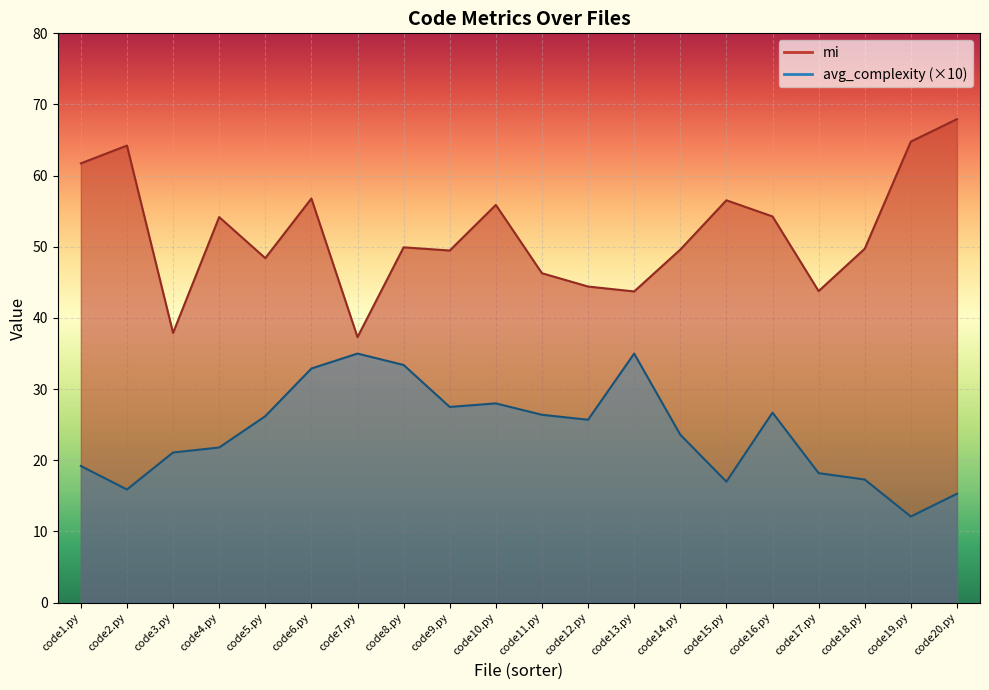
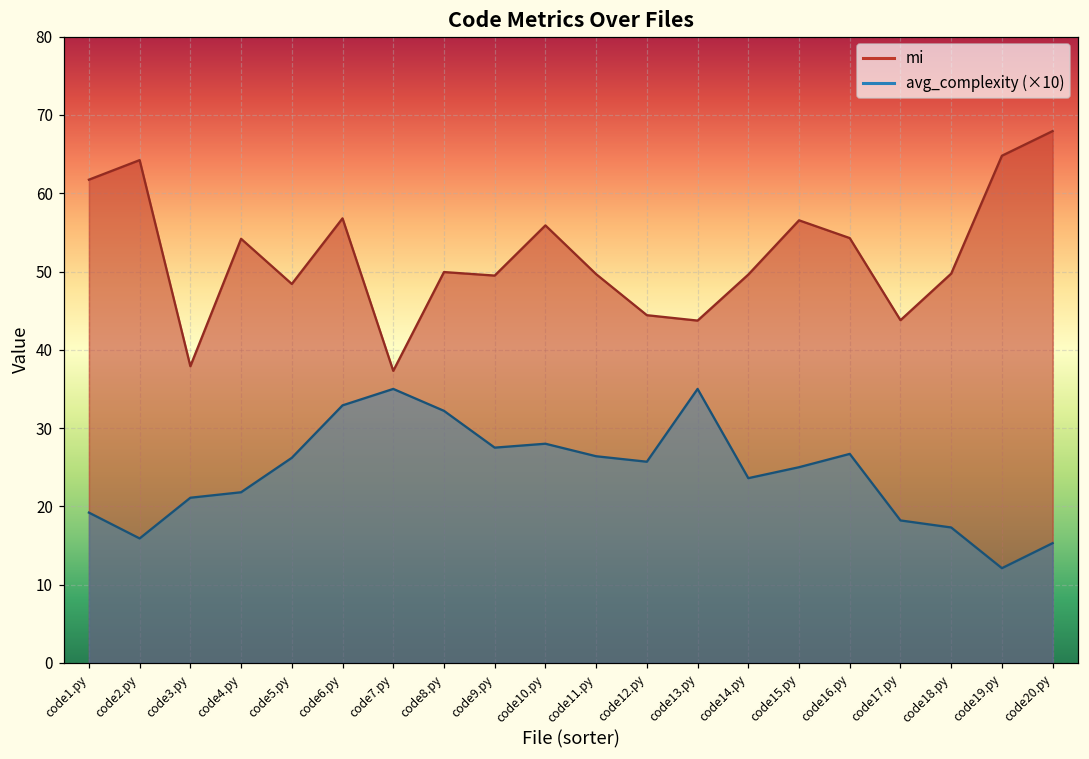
avg_complexity (×10), code8.py: 33 -> 32
mi, code11.py: 46 -> 50
avg_complexity (×10), code15.py: 17 -> 25
